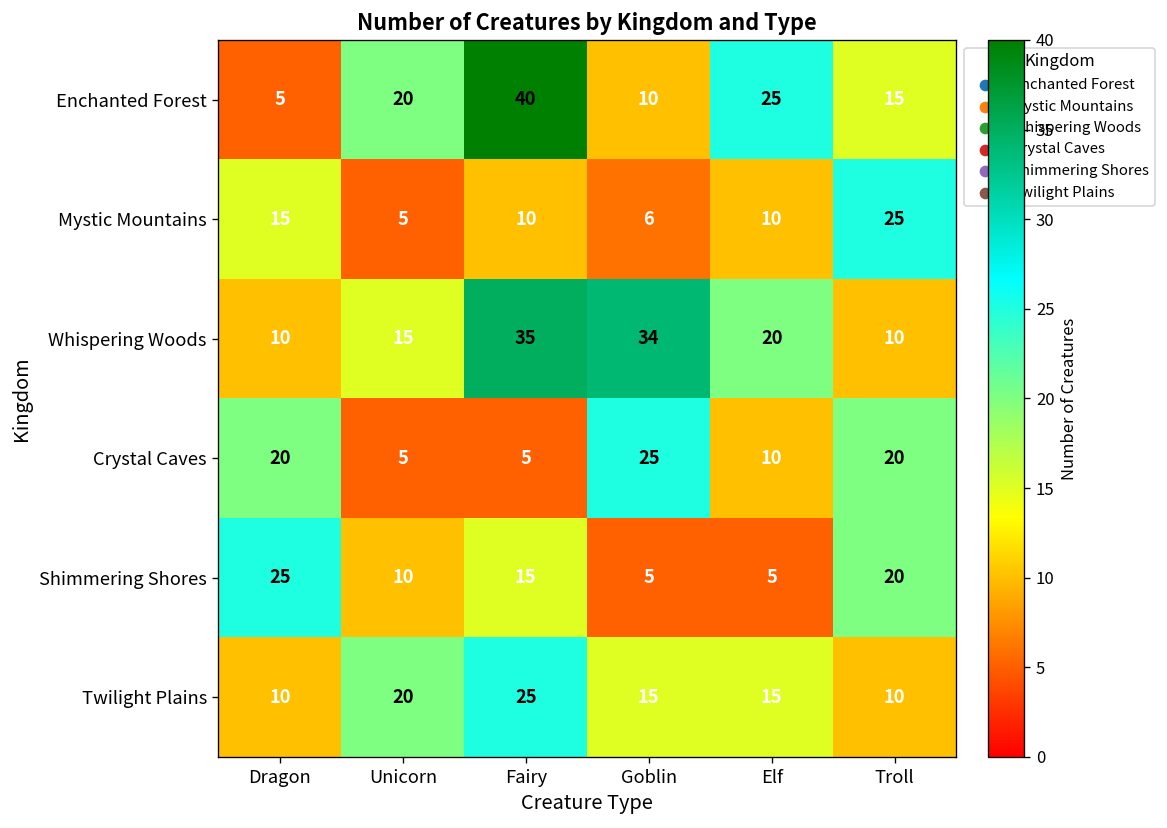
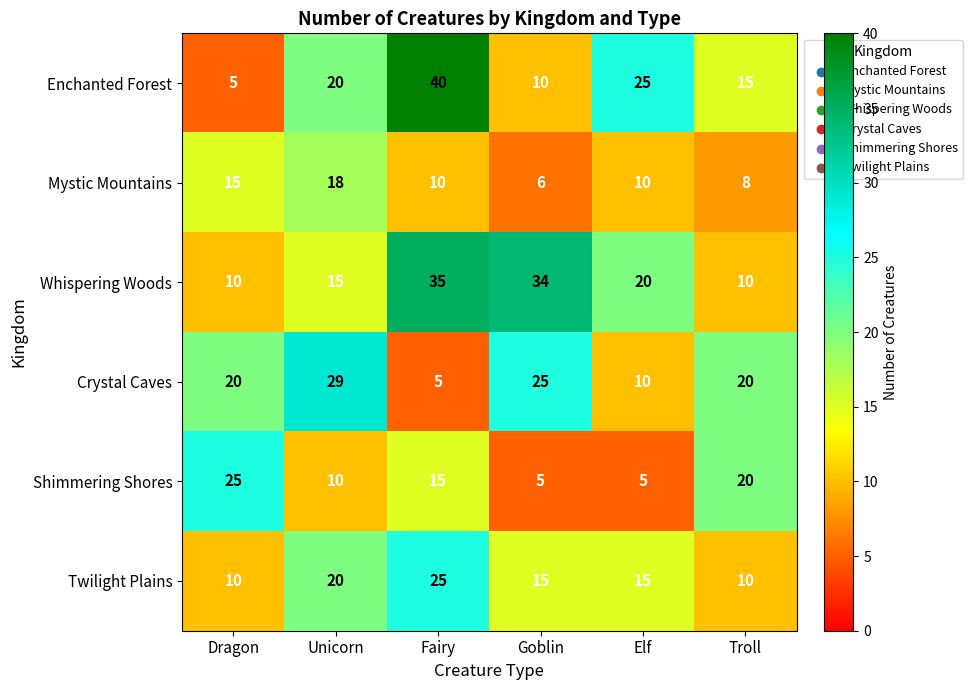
Mystic Mountains, Unicorn: 5 -> 18
Mystic Mountains, Troll: 25 -> 8
Crystal Caves, Unicorn: 5 -> 29
